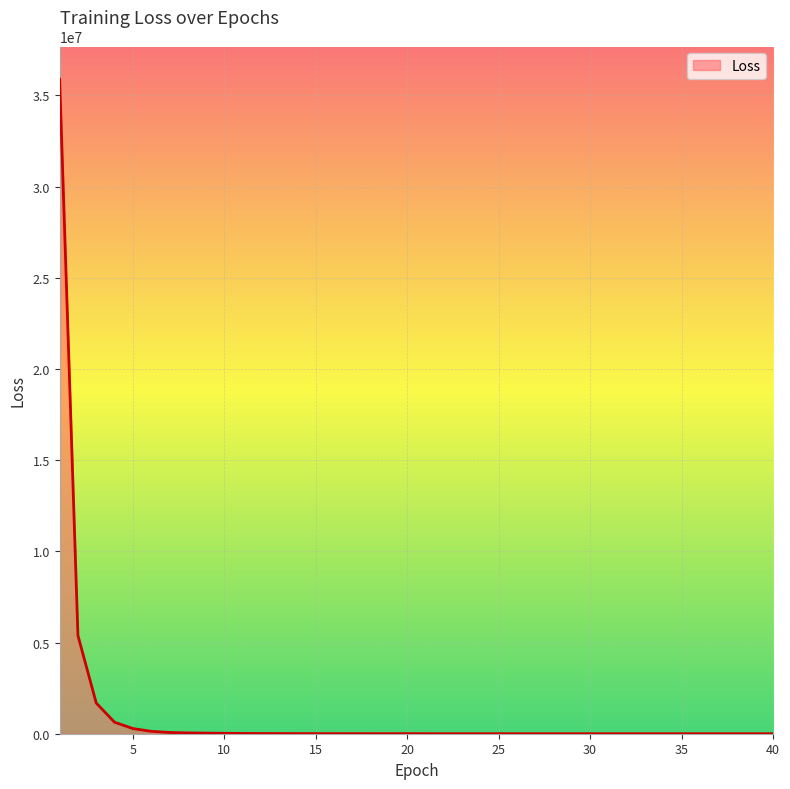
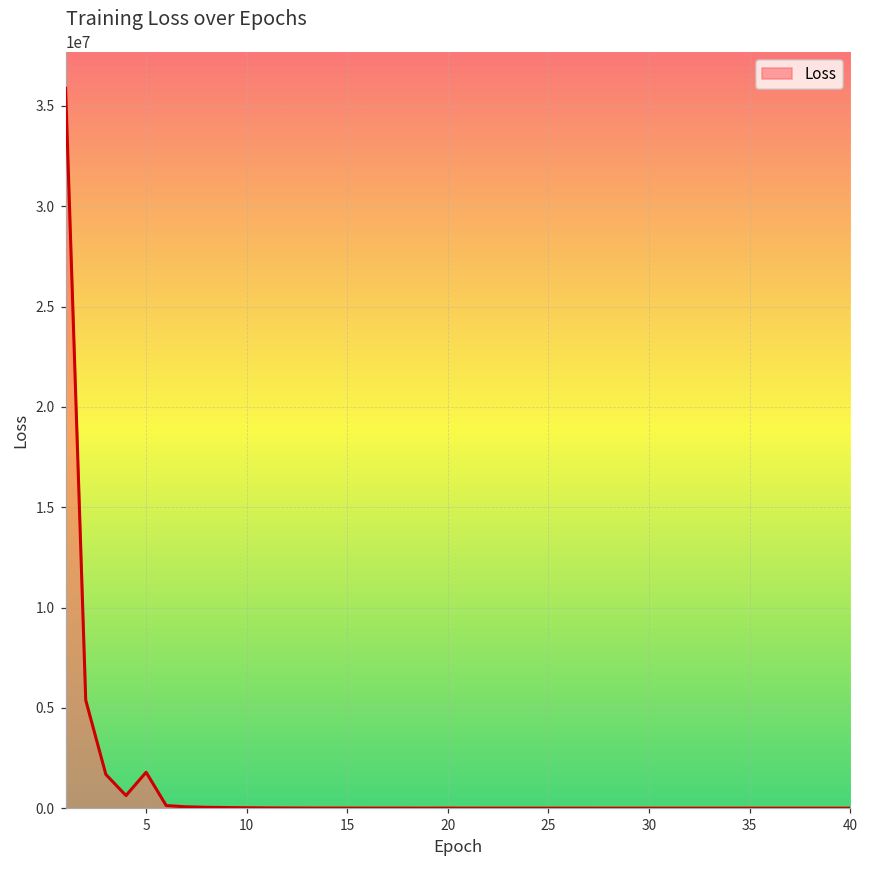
5: 300000 -> 1800000
